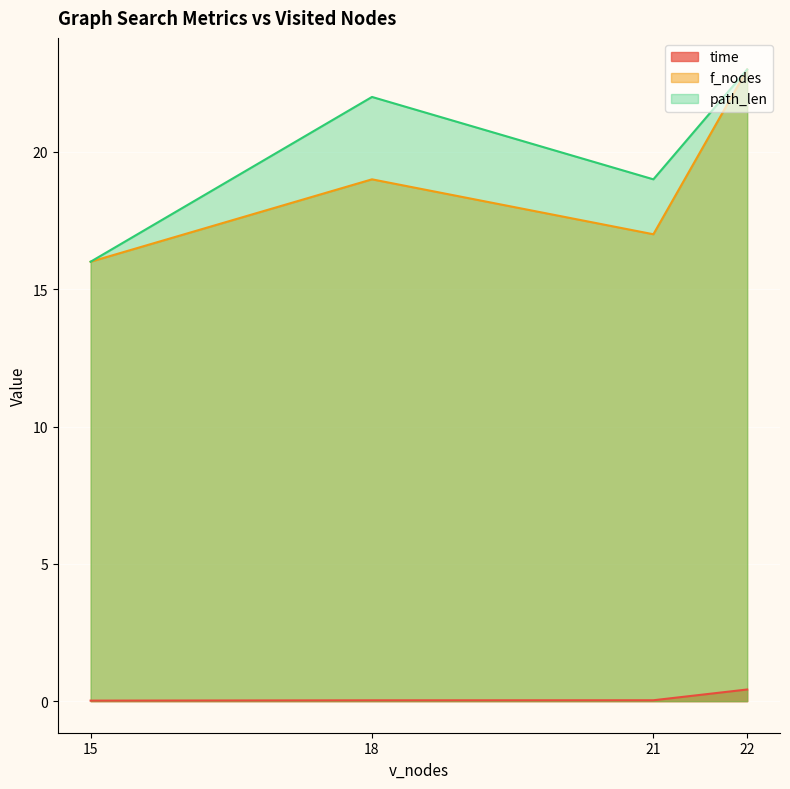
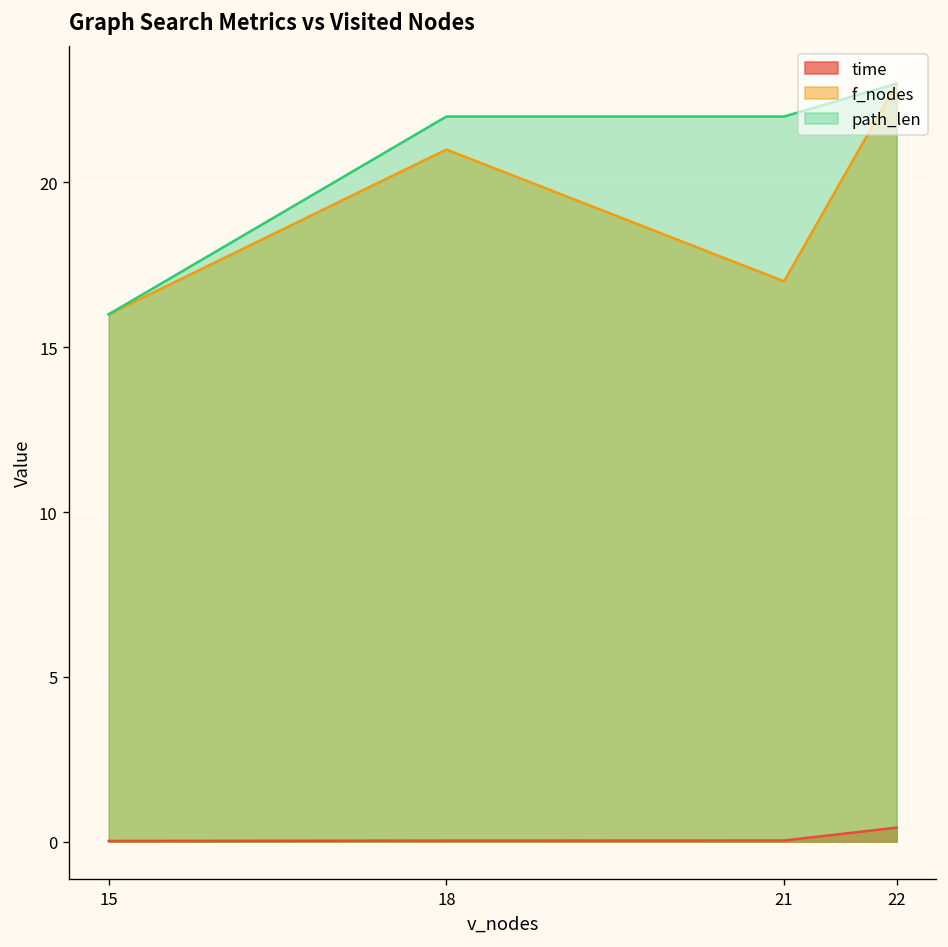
f_nodes, 18: 19 -> 21
path_len, 21: 19 -> 22
